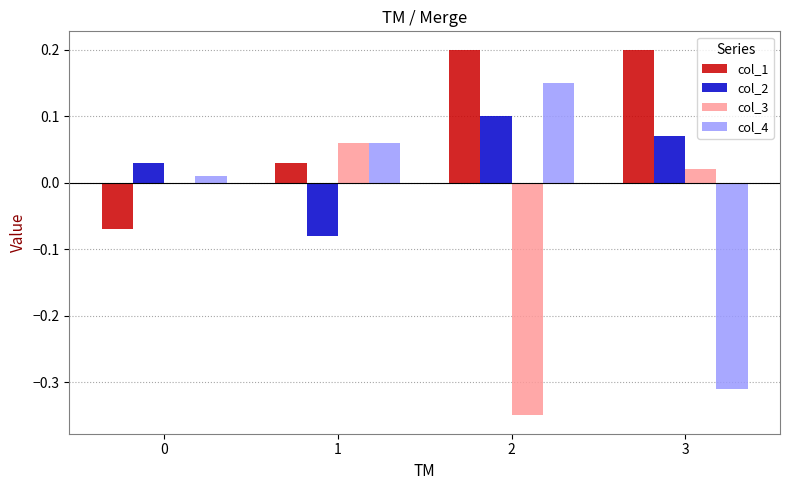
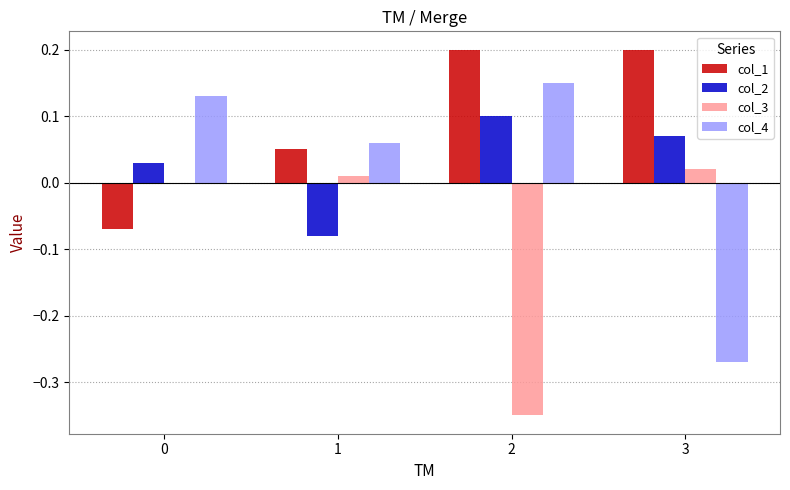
col_4, 0: 0.01 -> 0.13
col_1, 1: 0.03 -> 0.05
col_3, 1: 0.06 -> 0.01
col_4, 3: -0.31 -> -0.27
